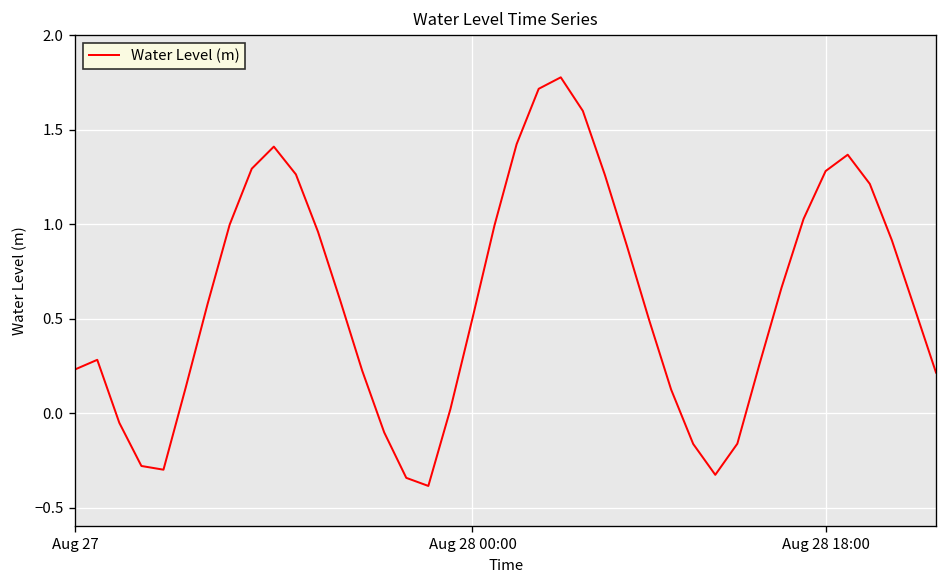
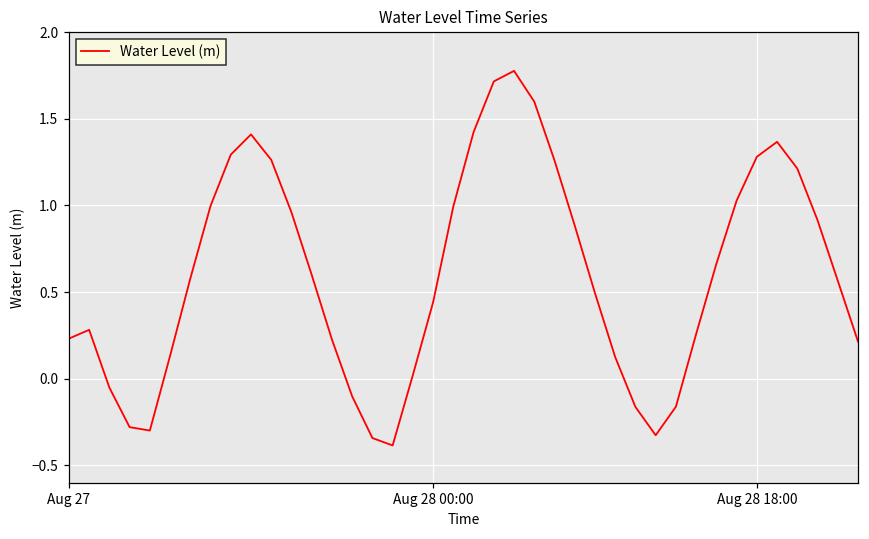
Aug 28 00:00: 0.50 -> 0.44
